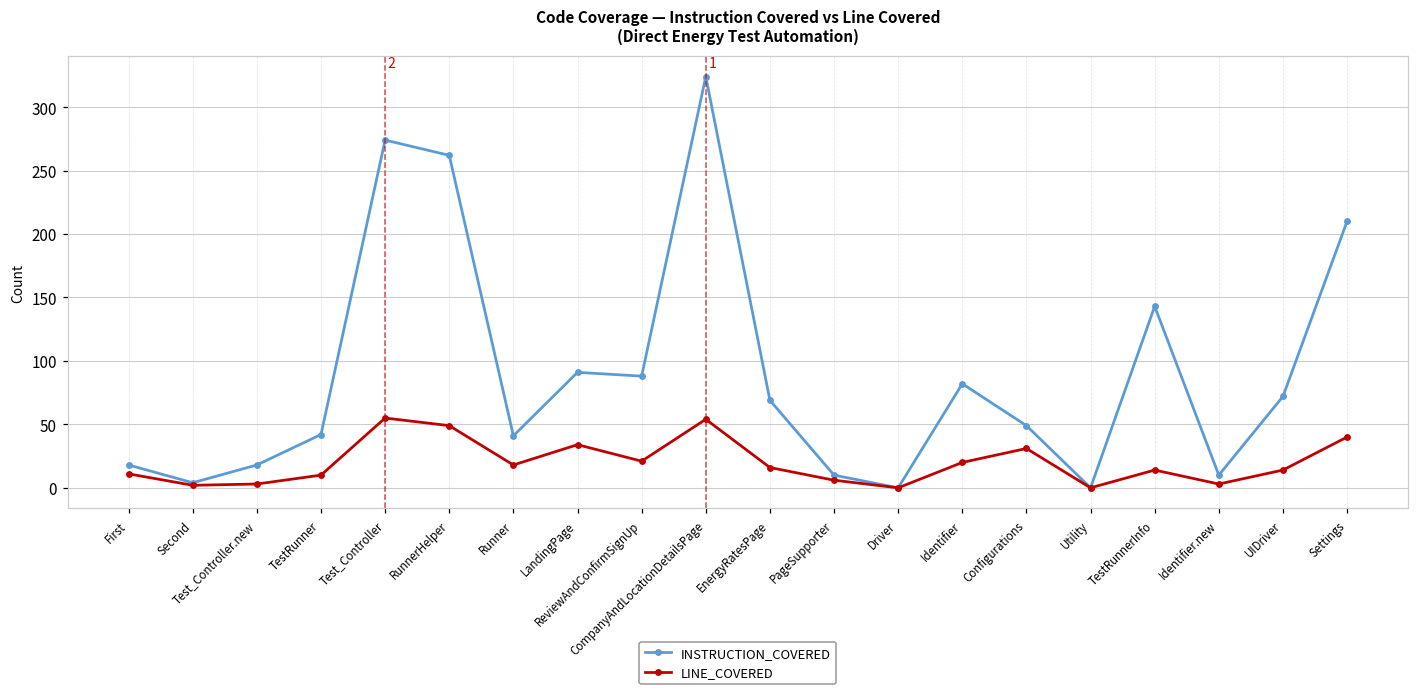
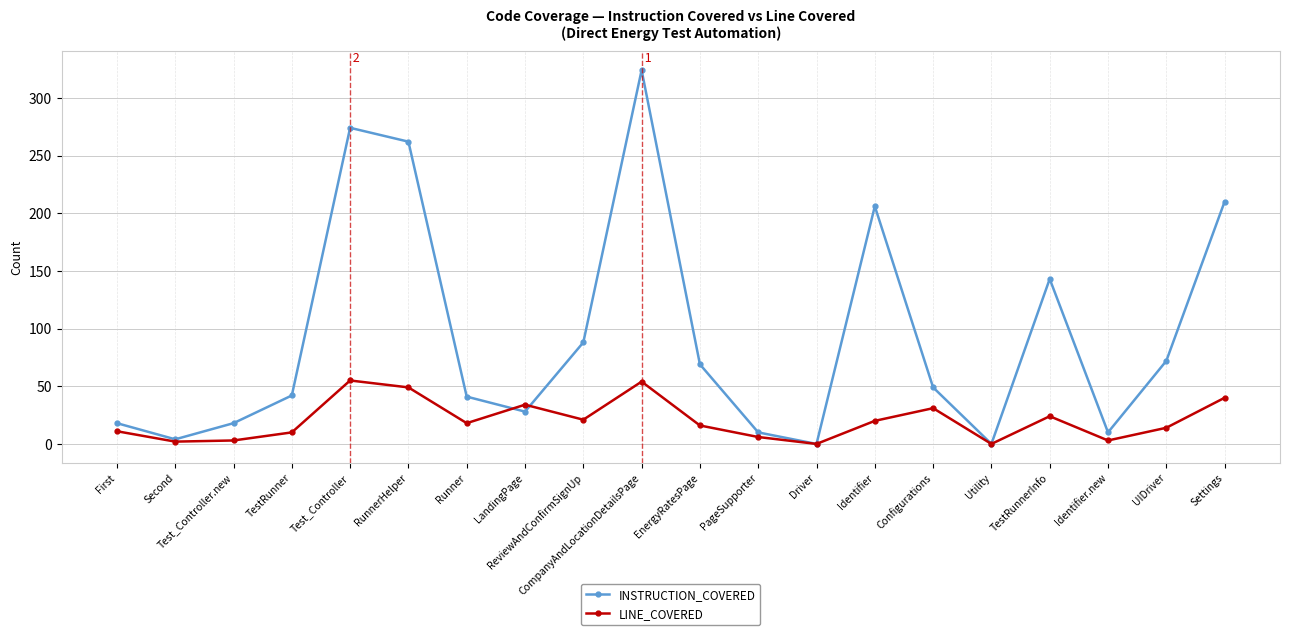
INSTRUCTION_COVERED, LandingPage: 91 -> 28
INSTRUCTION_COVERED, Identifier: 82 -> 206
LINE_COVERED, TestRunnerInfo: 14 -> 24
